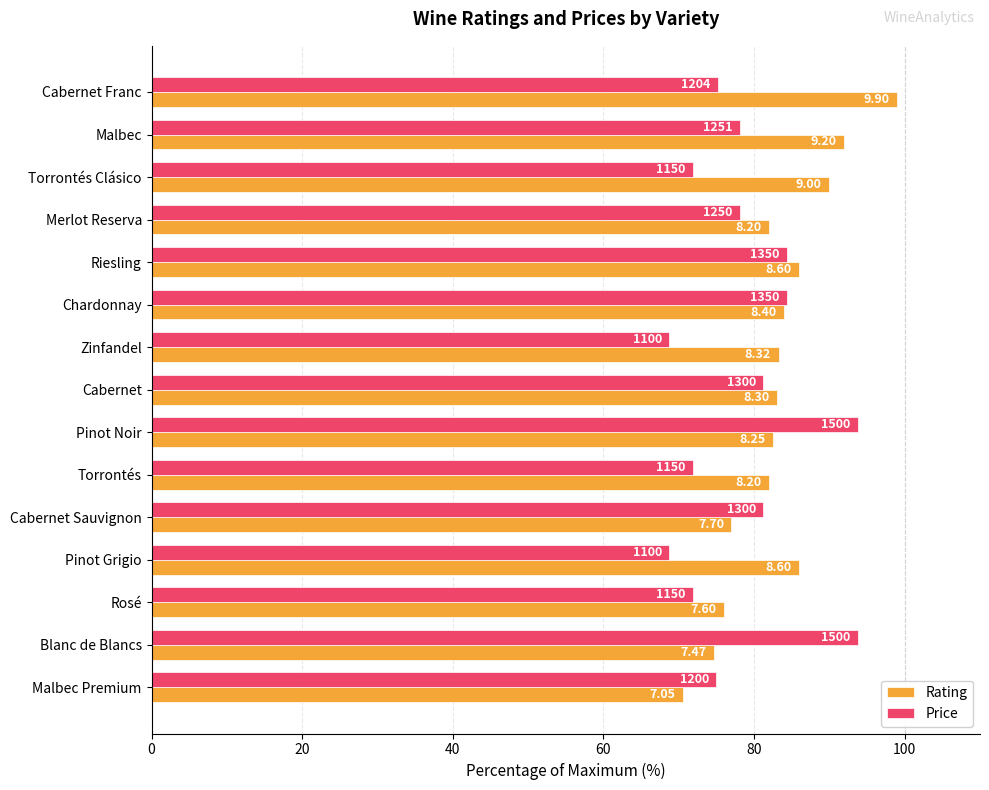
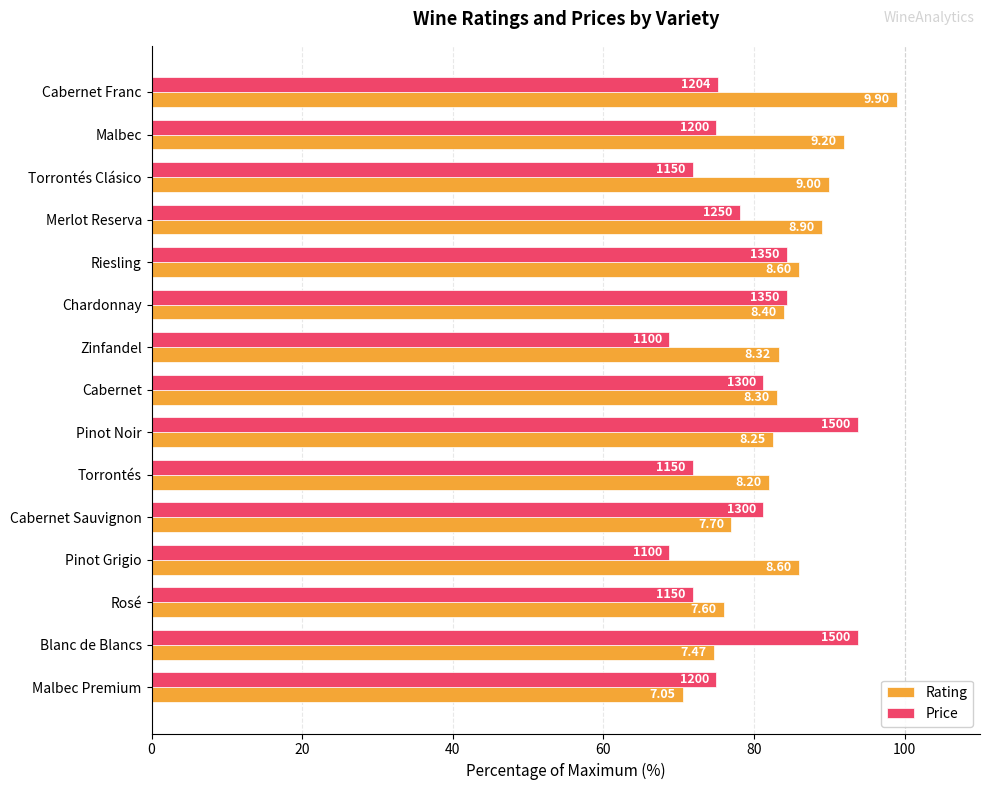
Price, Malbec: 1251 -> 1200
Rating, Merlot Reserva: 8.20 -> 8.90
